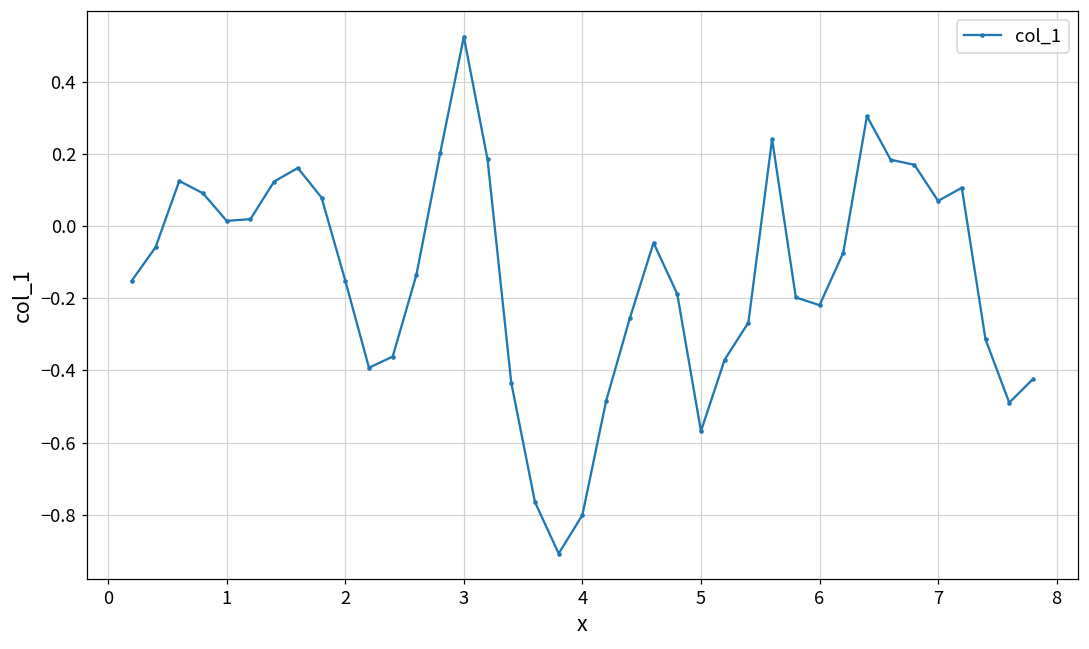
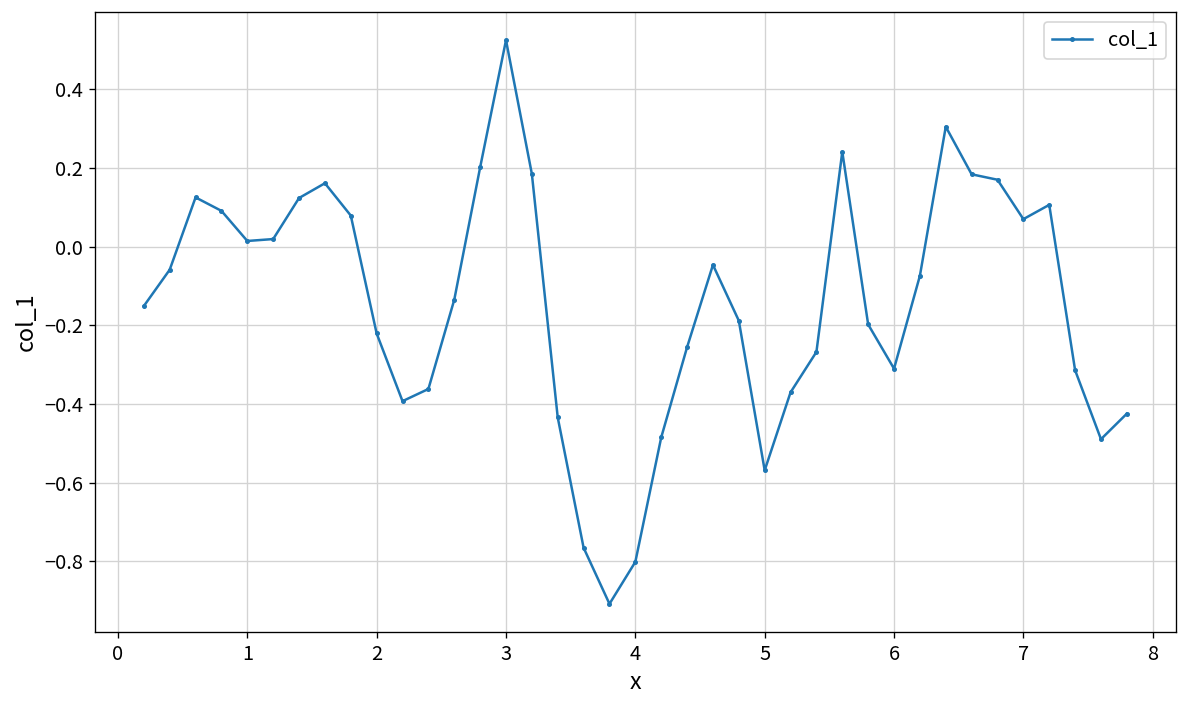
2: -0.15 -> -0.22
6: -0.22 -> -0.31
